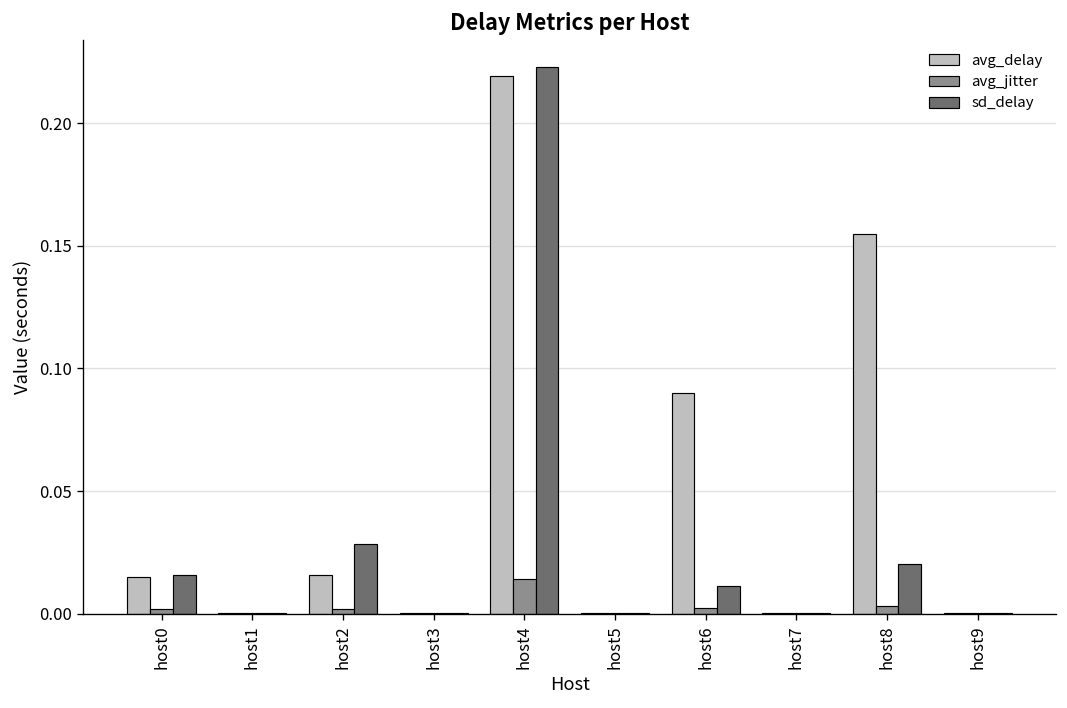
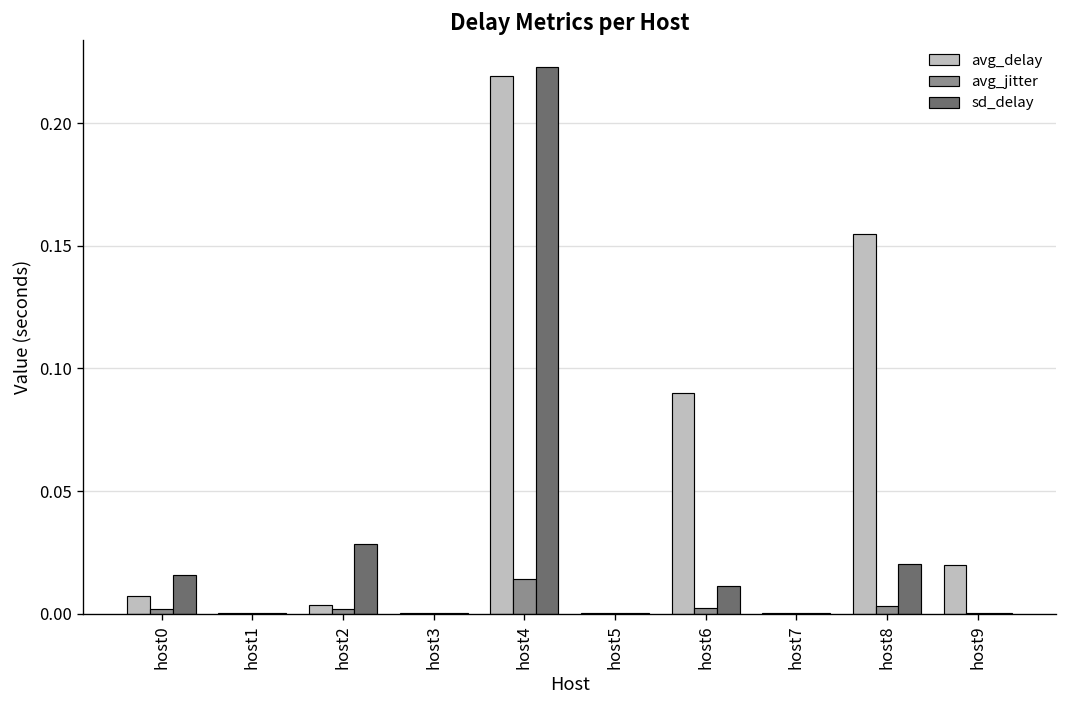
avg_delay, host0: 0.015 -> 0.007
avg_delay, host2: 0.016 -> 0.004
avg_delay, host9: 0.000 -> 0.020
